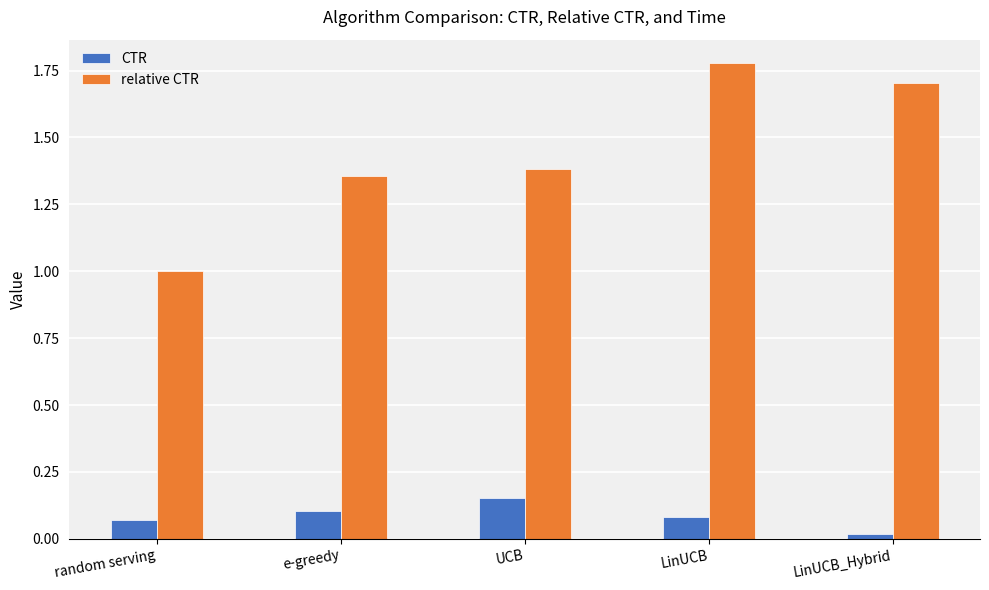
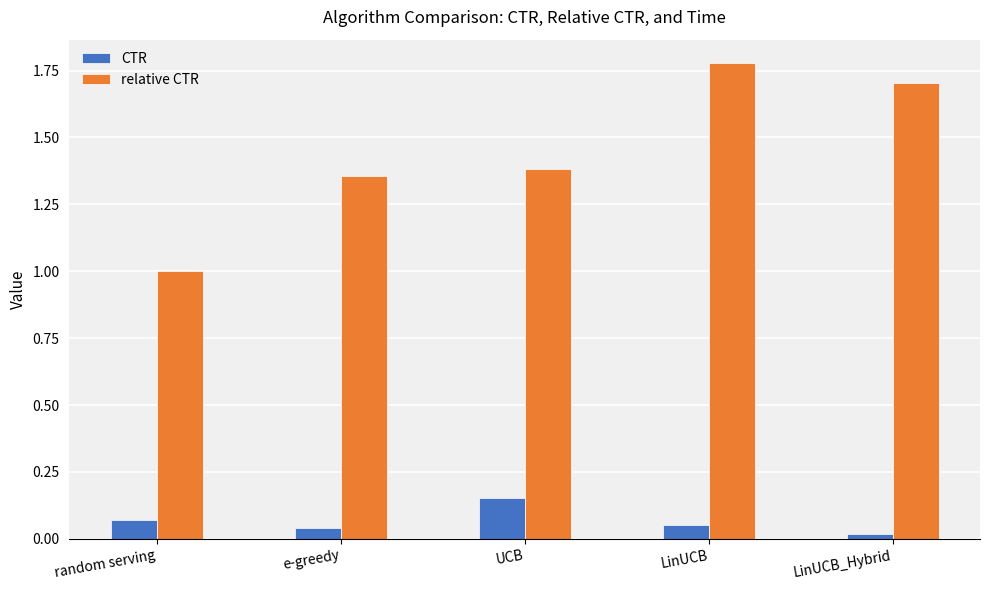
CTR, e-greedy: 0.10 -> 0.04
CTR, LinUCB: 0.08 -> 0.05
